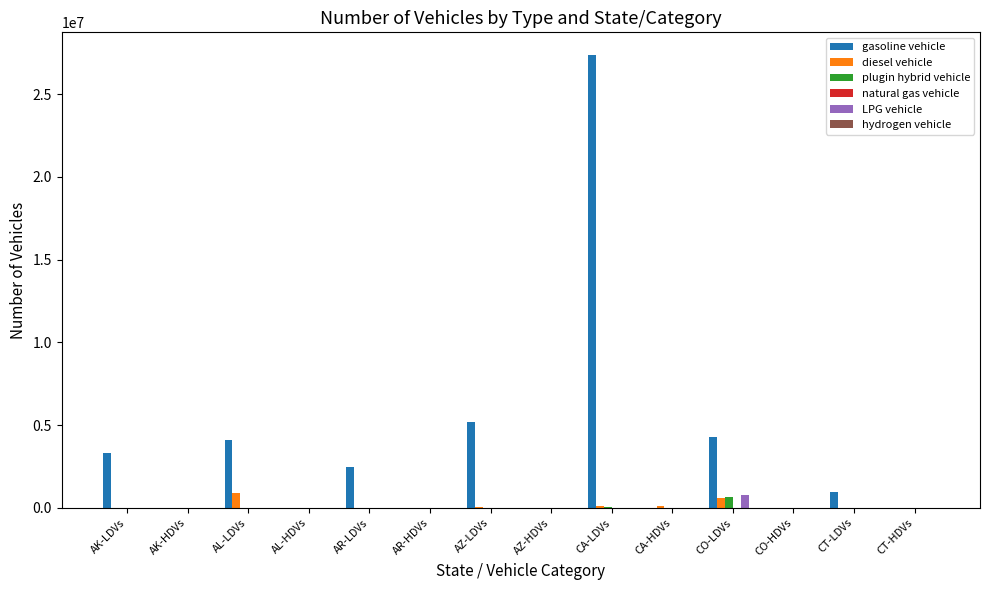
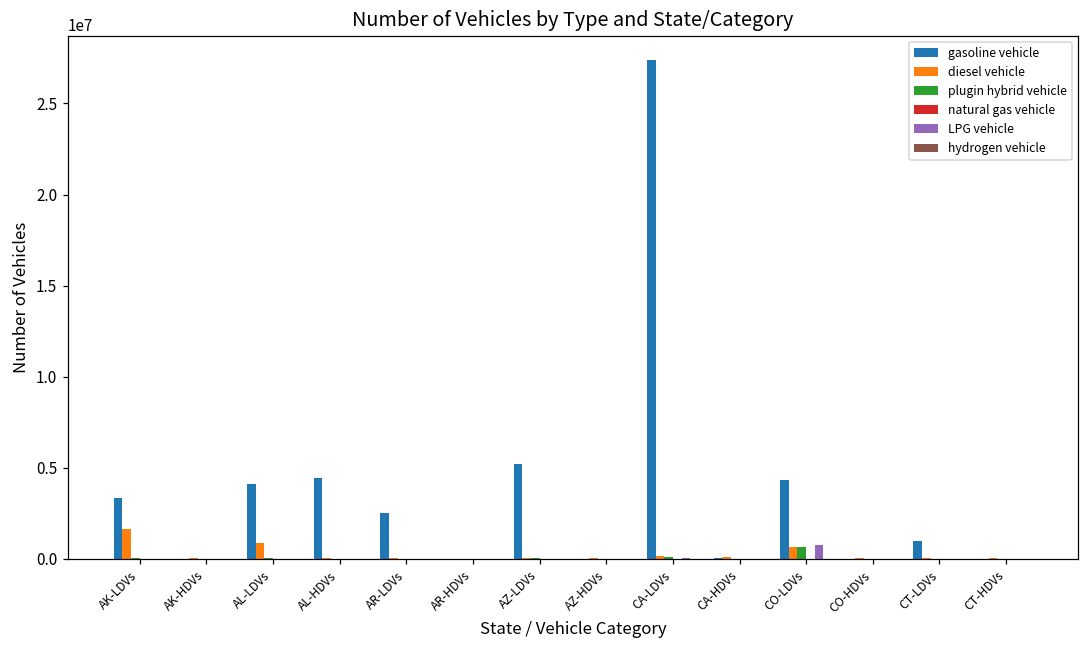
diesel vehicle, AK-LDVs: 0 -> 1600000
gasoline vehicle, AL-HDVs: 0 -> 4500000
